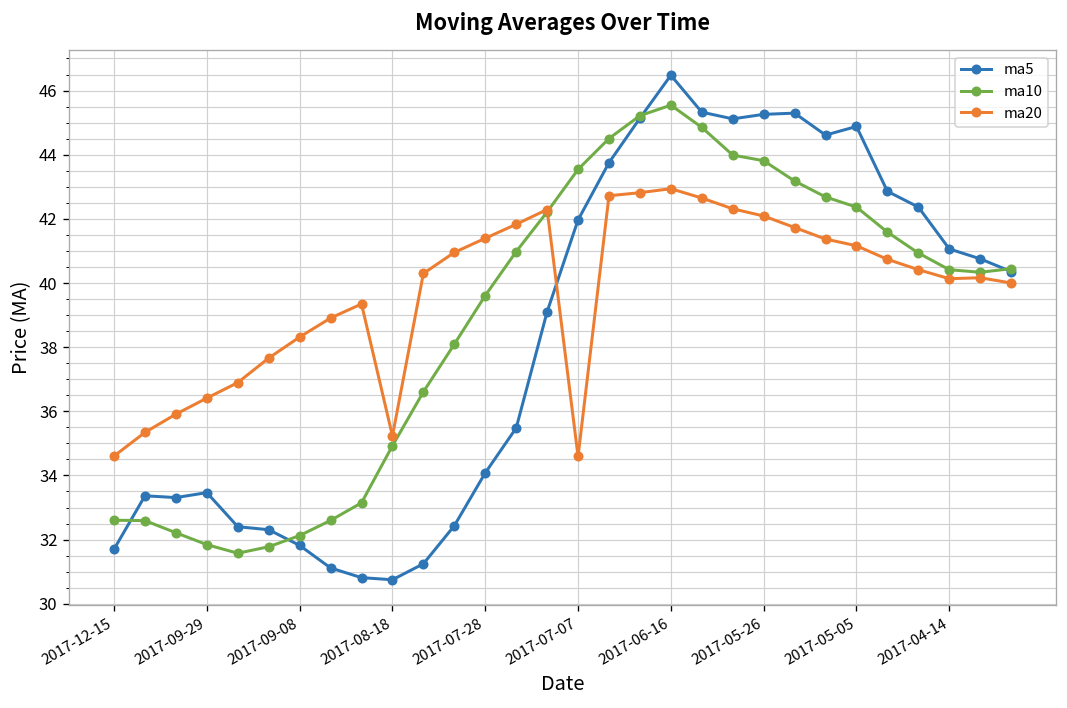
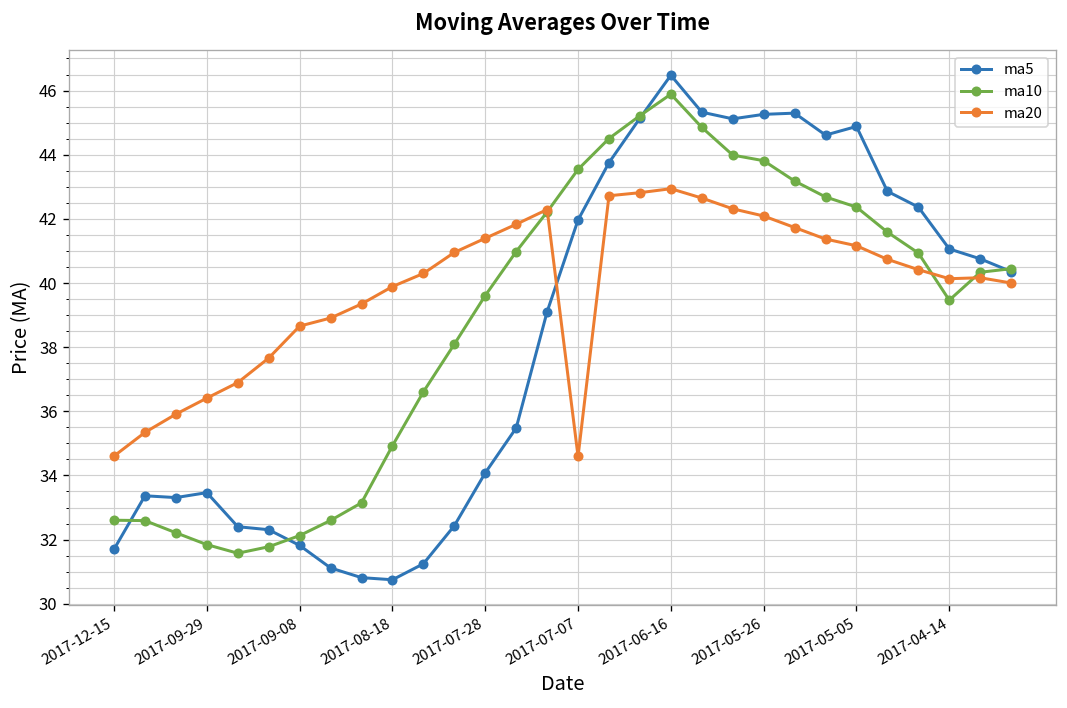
ma20, 2017-09-08: 38.3 -> 38.7
ma20, 2017-08-18: 35.2 -> 39.9
ma10, 2017-06-16: 45.5 -> 45.9
ma10, 2017-04-14: 40.4 -> 39.5
